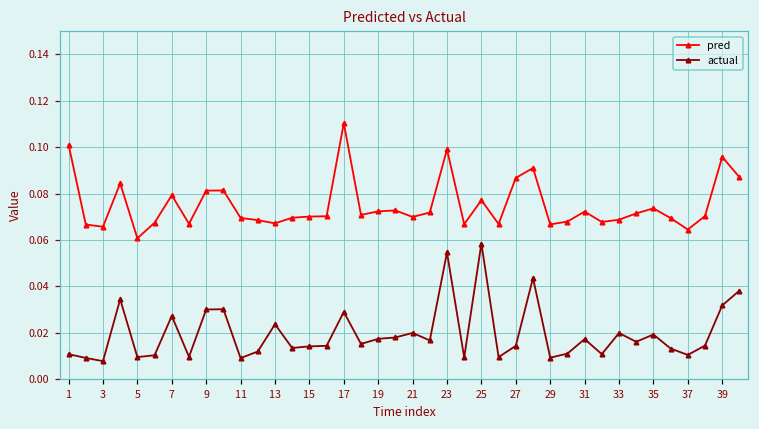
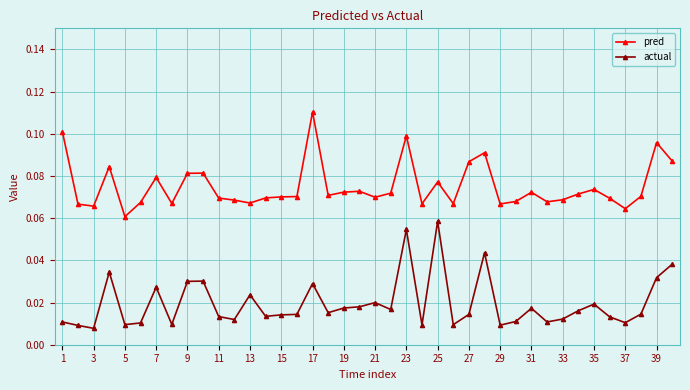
actual, 11: 0.009 -> 0.013
actual, 33: 0.020 -> 0.012
